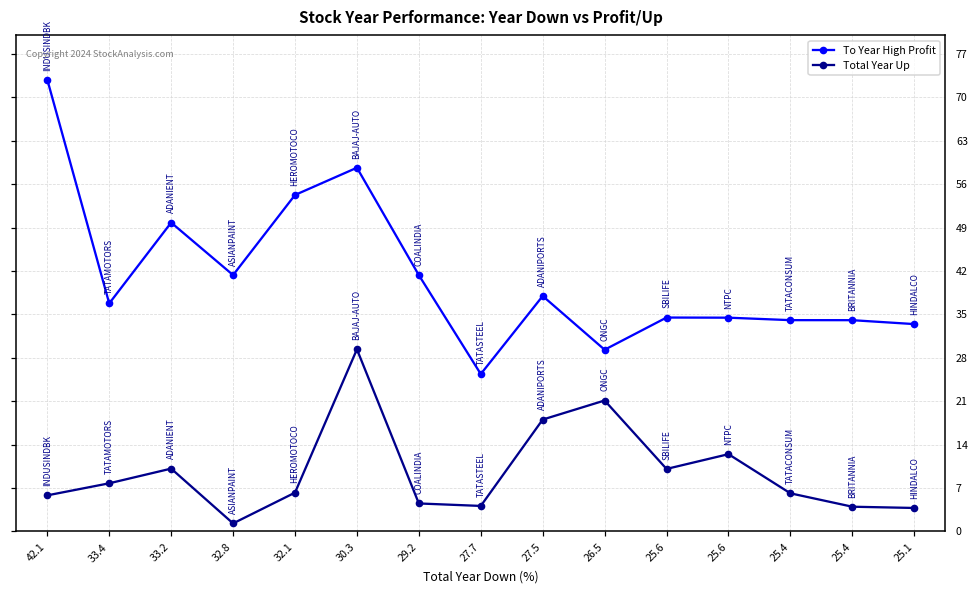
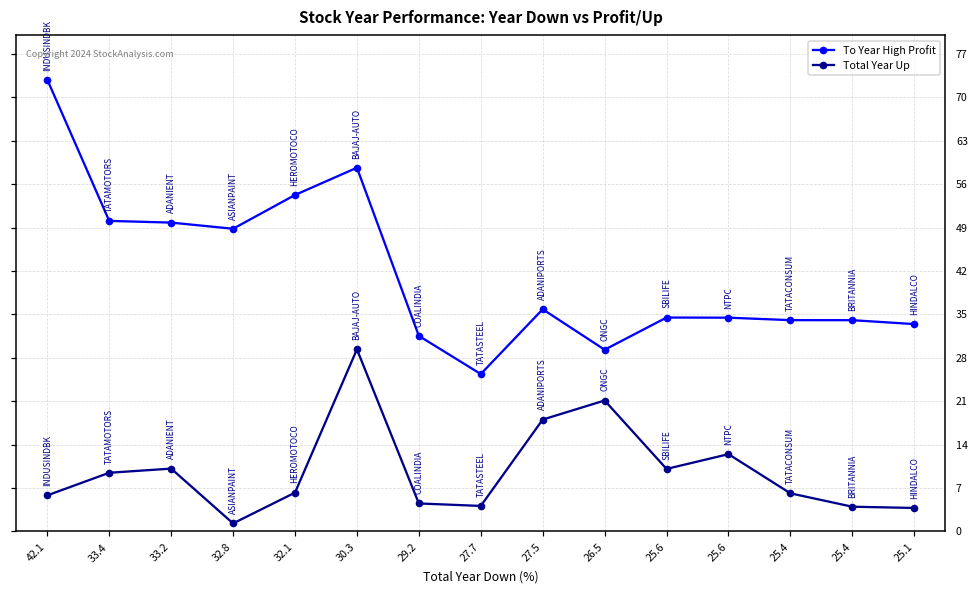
To Year High Profit, 33.4: 37 -> 50
Total Year Up, 33.4: 8 -> 9
To Year High Profit, 32.8: 41 -> 49
To Year High Profit, 29.2: 41 -> 32
To Year High Profit, 27.5: 38 -> 36
